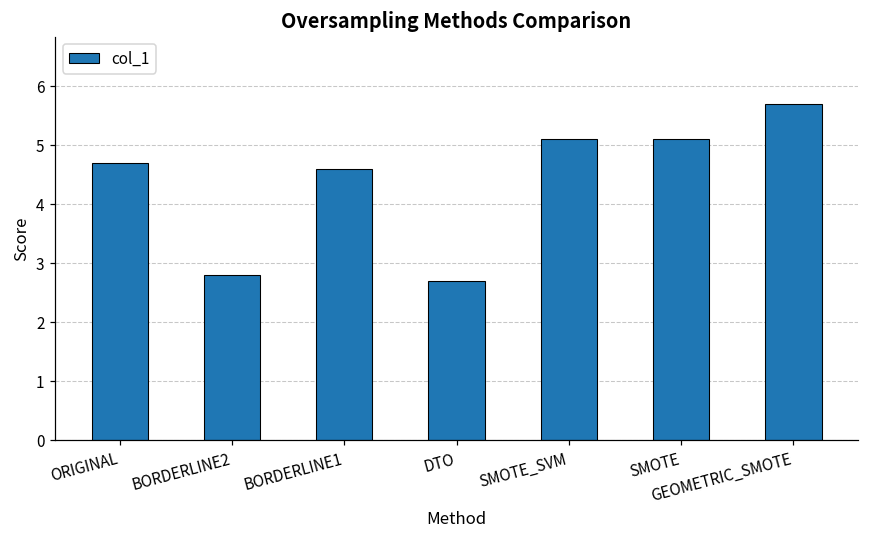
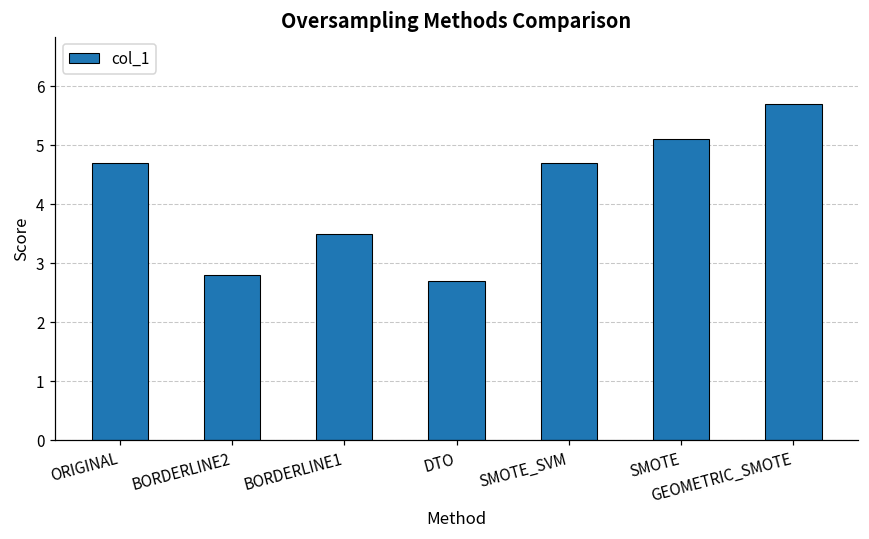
BORDERLINE1: 4.6 -> 3.5
SMOTE_SVM: 5.1 -> 4.7
